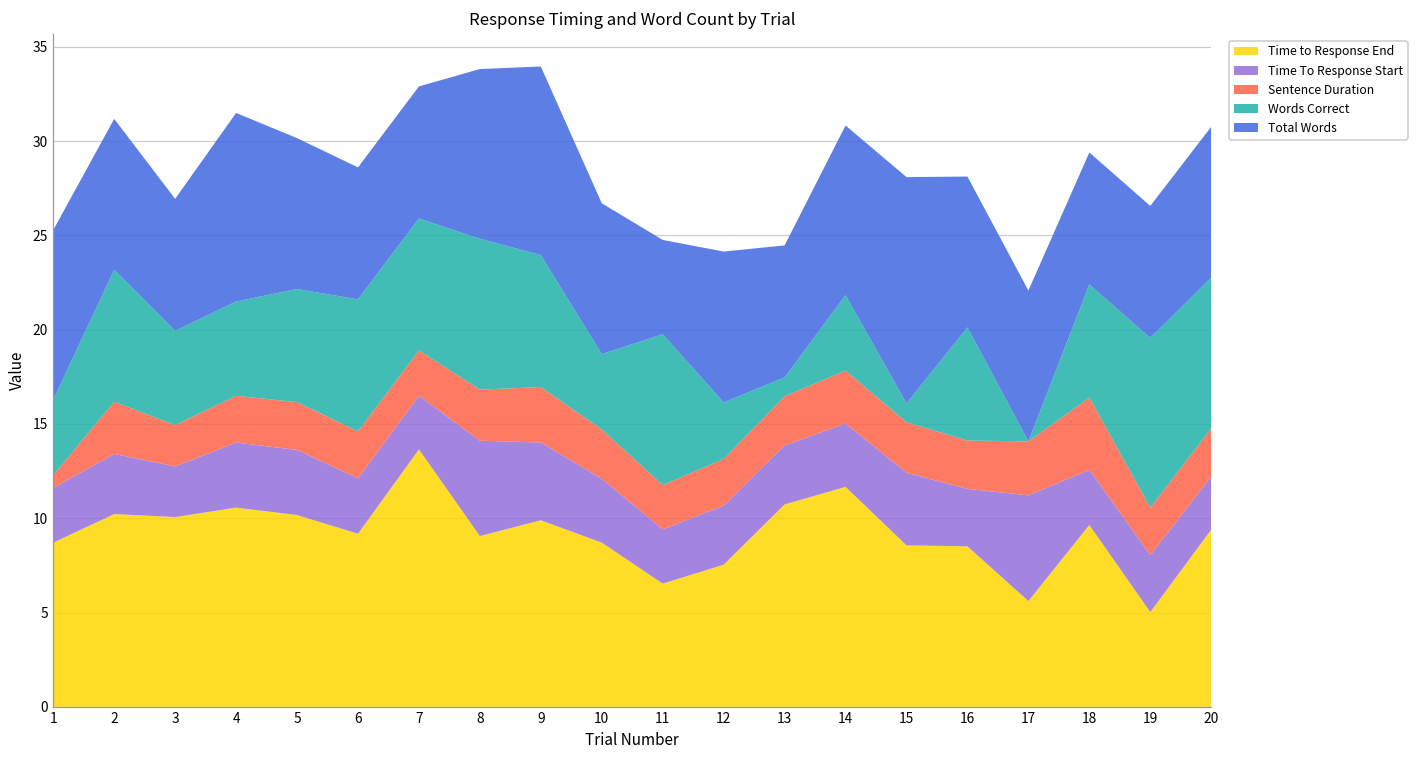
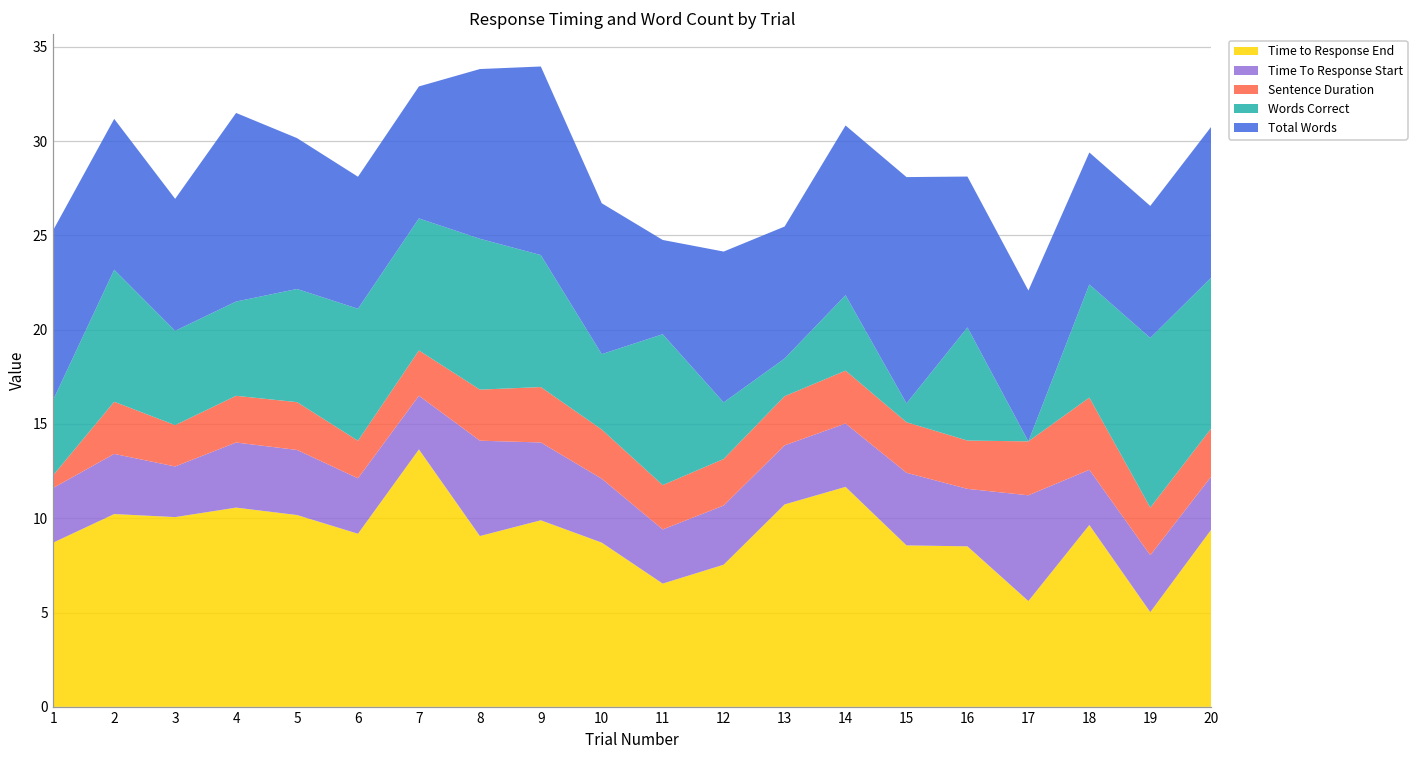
Sentence Duration, 6: 2.5 -> 2.0
Words Correct, 13: 1 -> 2
